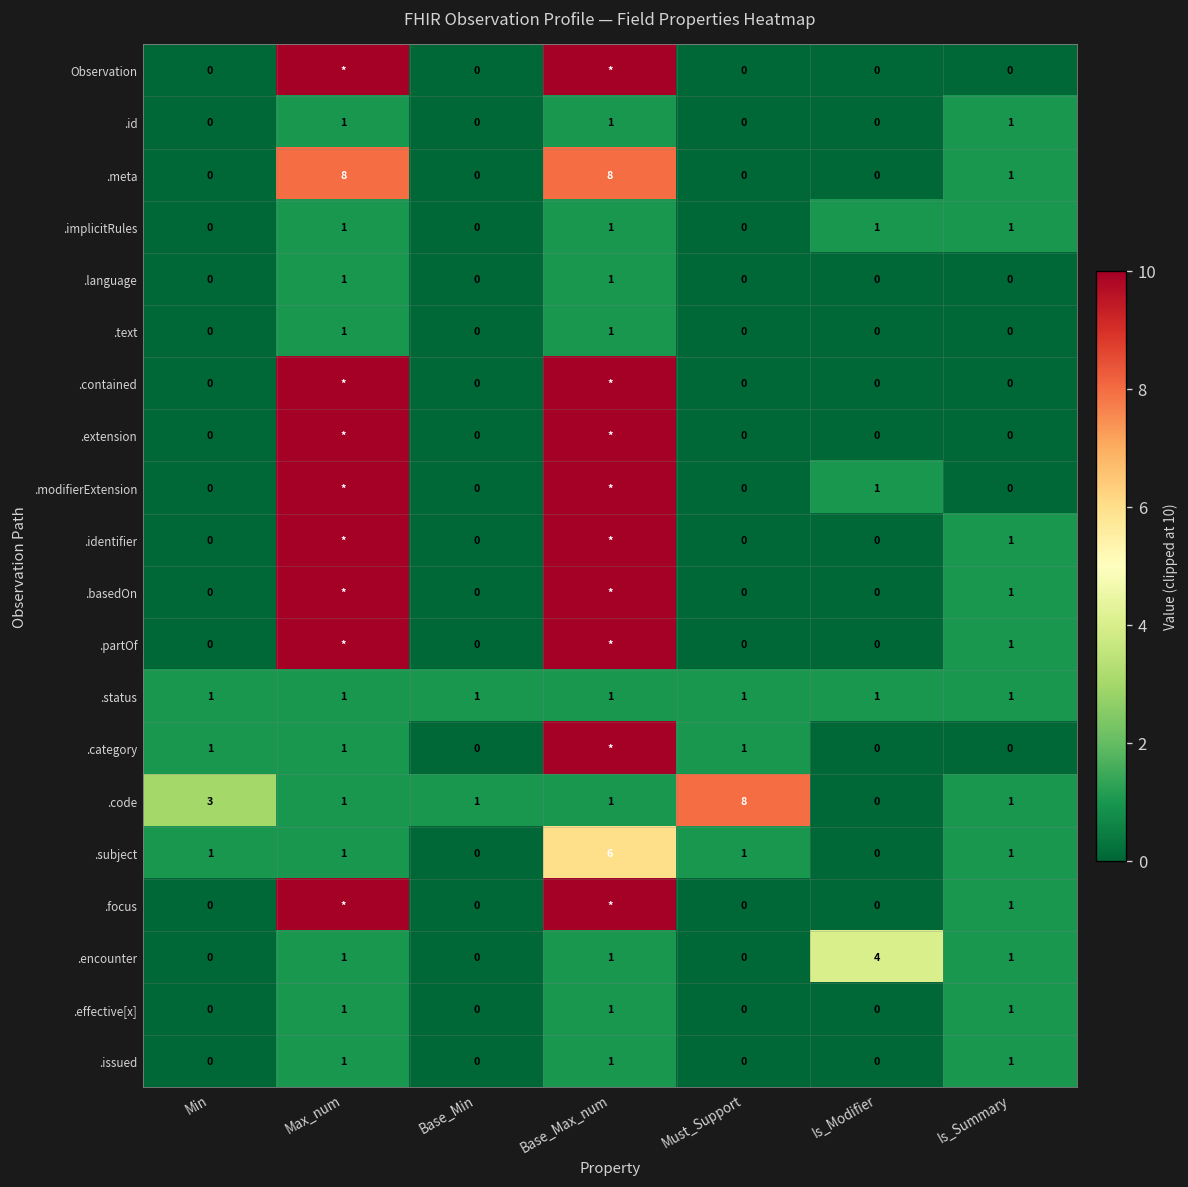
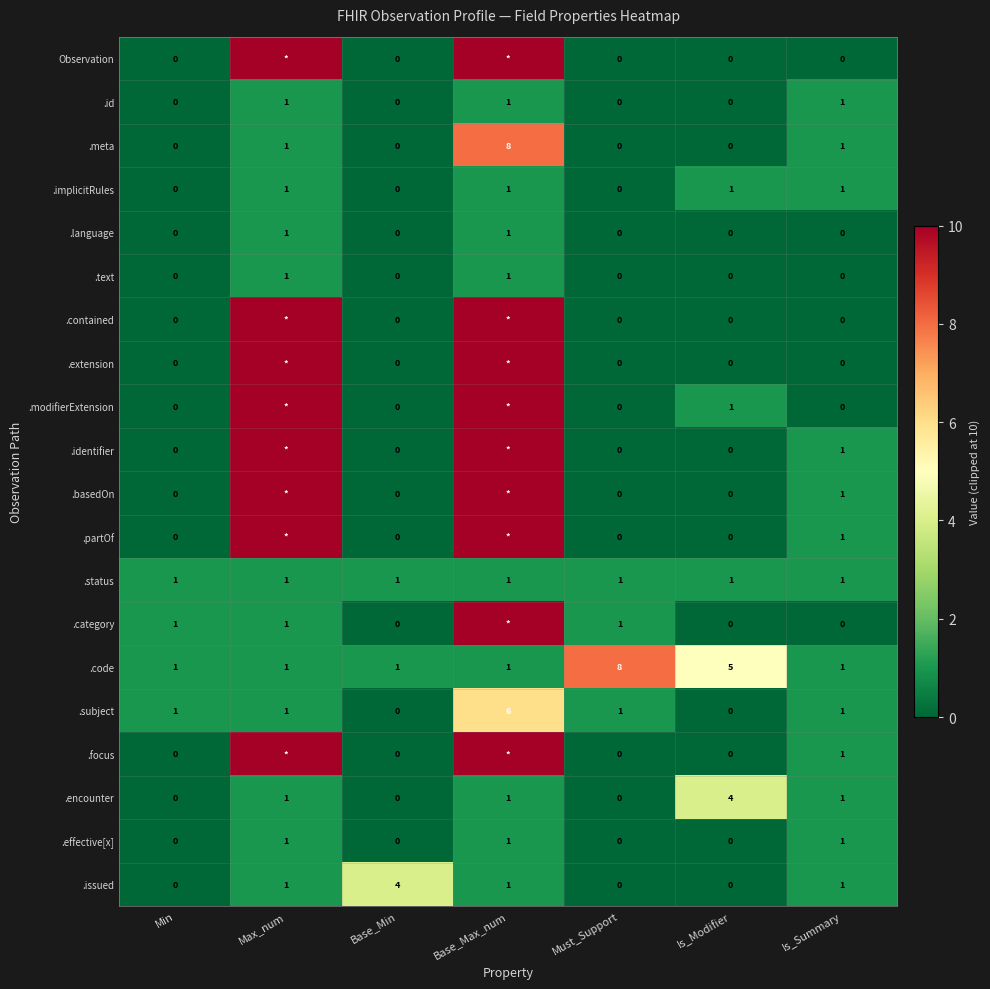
.meta, Max_num: 8 -> 1
.code, Min: 3 -> 1
.code, Is_Modifier: 0 -> 5
.issued, Base_Min: 0 -> 4
